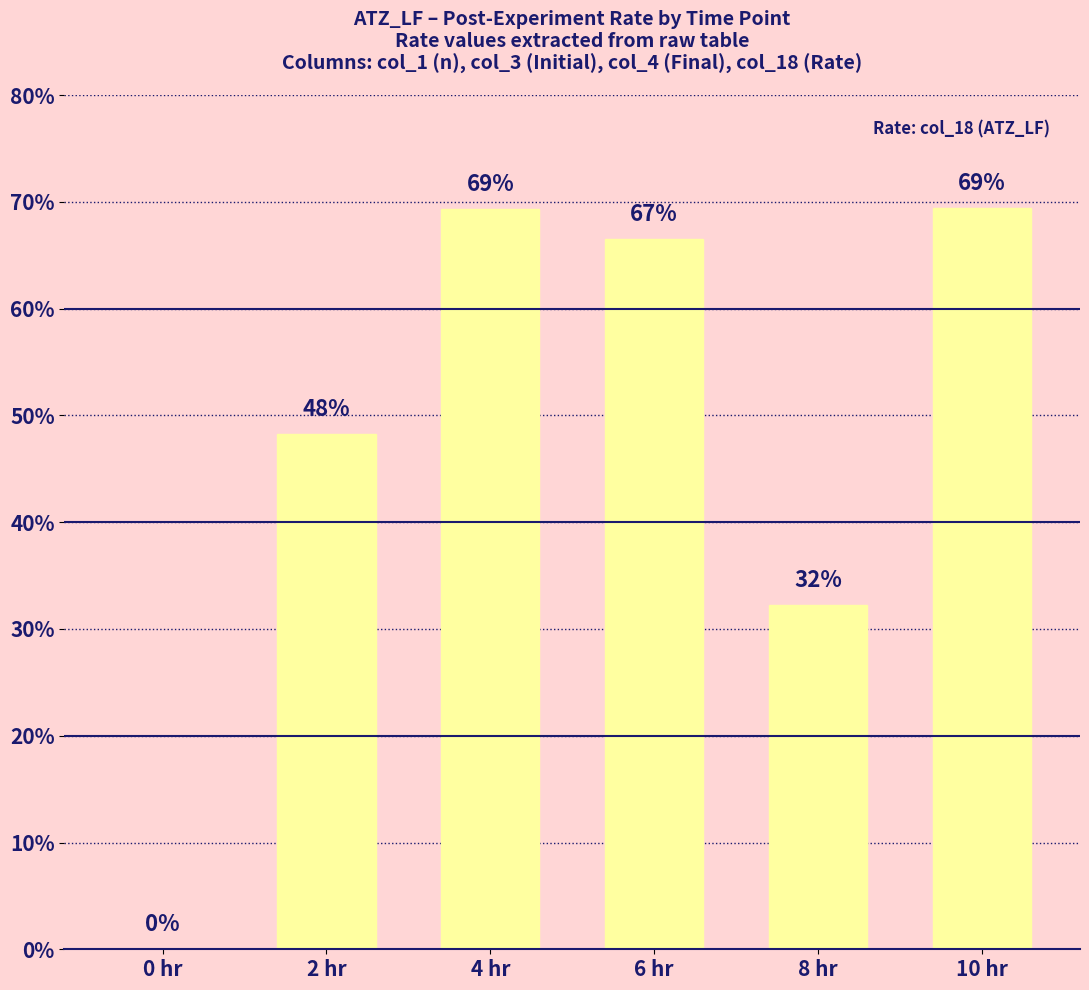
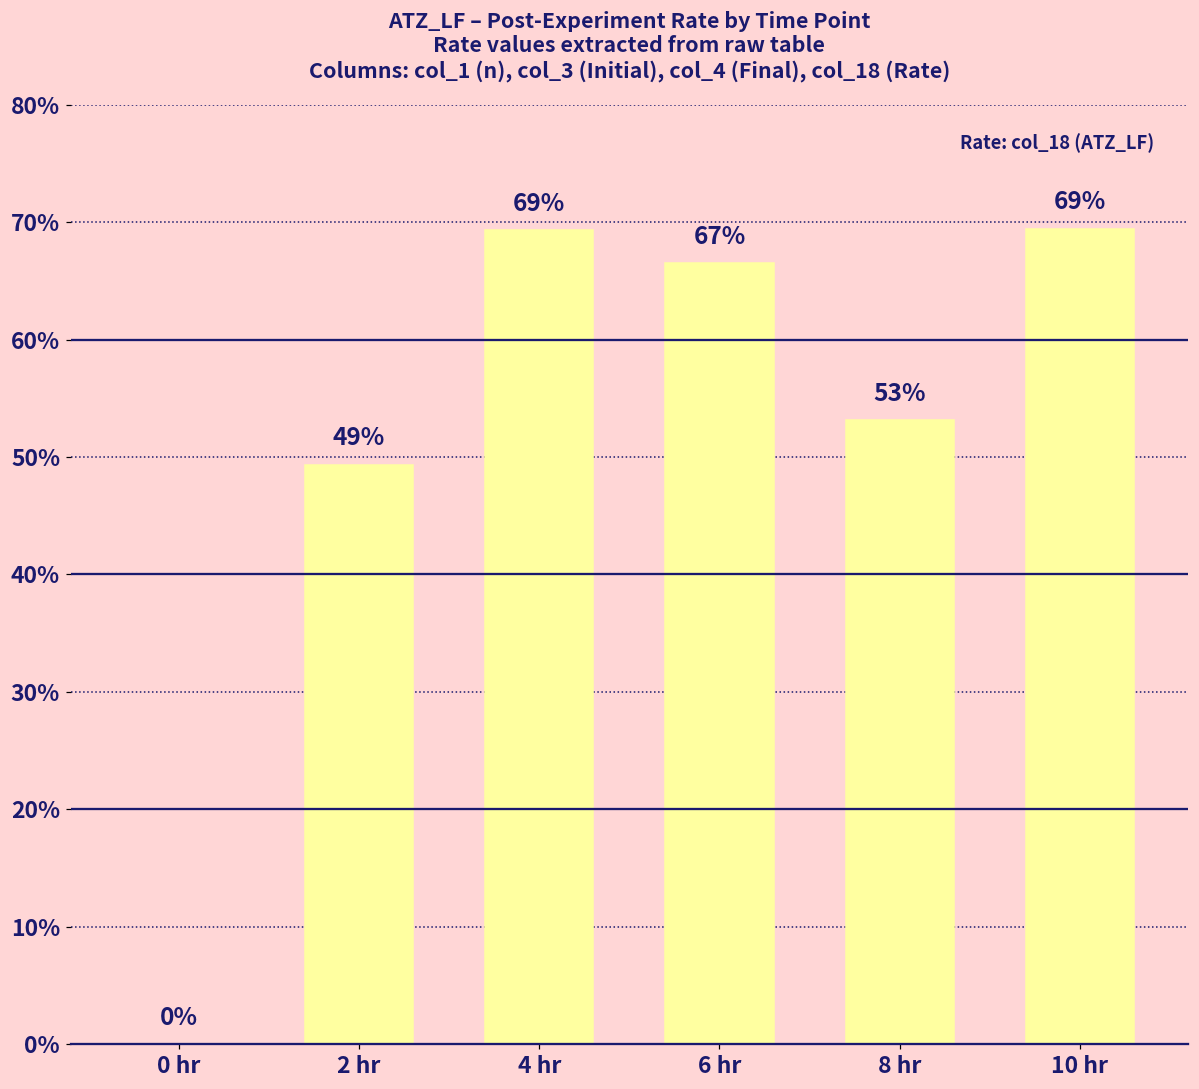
2 hr: 48% -> 49%
8 hr: 32% -> 53%
